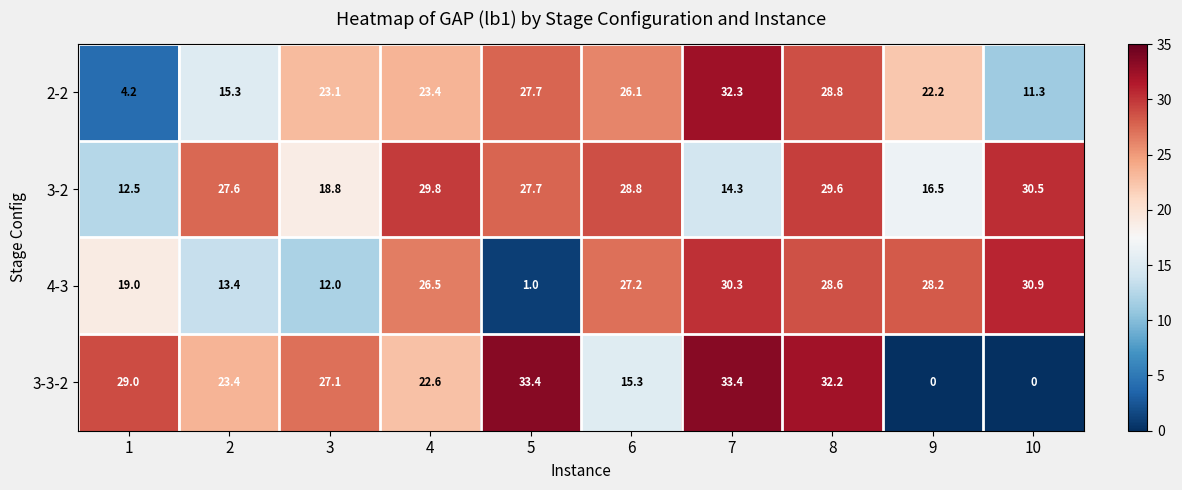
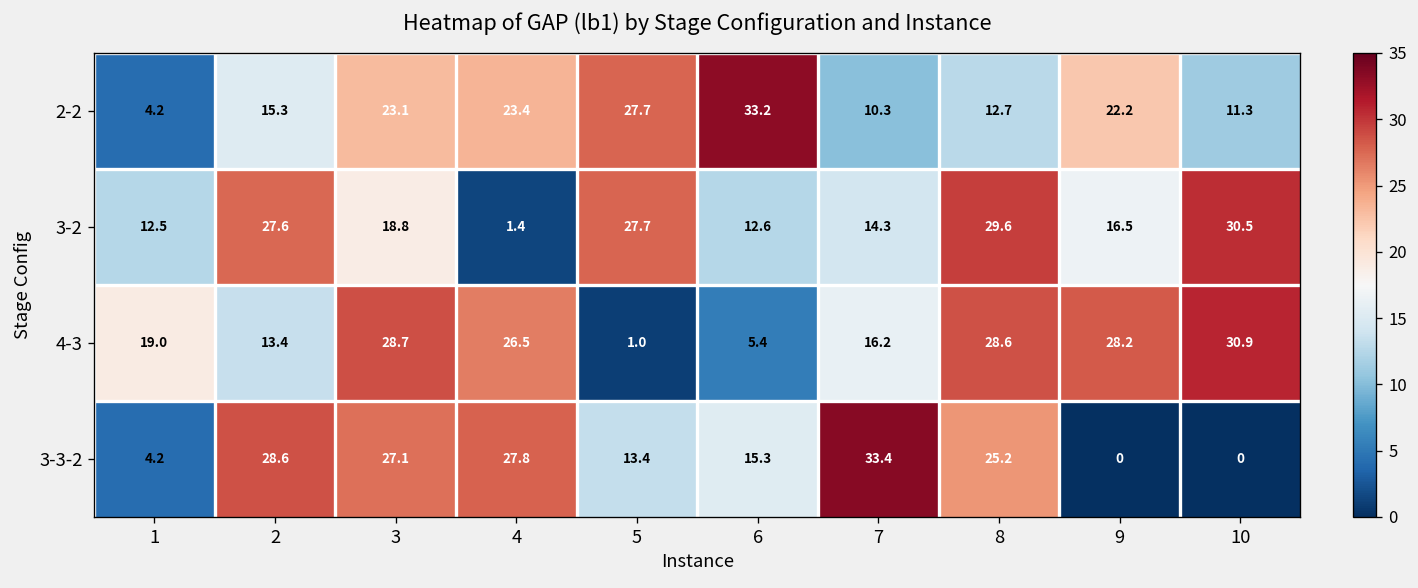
2-2, 6: 26.1 -> 33.2
2-2, 7: 32.3 -> 10.3
2-2, 8: 28.8 -> 12.7
3-2, 4: 29.8 -> 1.4
3-2, 6: 28.8 -> 12.6
4-3, 3: 12.0 -> 28.7
4-3, 6: 27.2 -> 5.4
4-3, 7: 30.3 -> 16.2
3-3-2, 1: 29.0 -> 4.2
3-3-2, 2: 23.4 -> 28.6
3-3-2, 4: 22.6 -> 27.8
3-3-2, 5: 33.4 -> 13.4
3-3-2, 8: 32.2 -> 25.2
